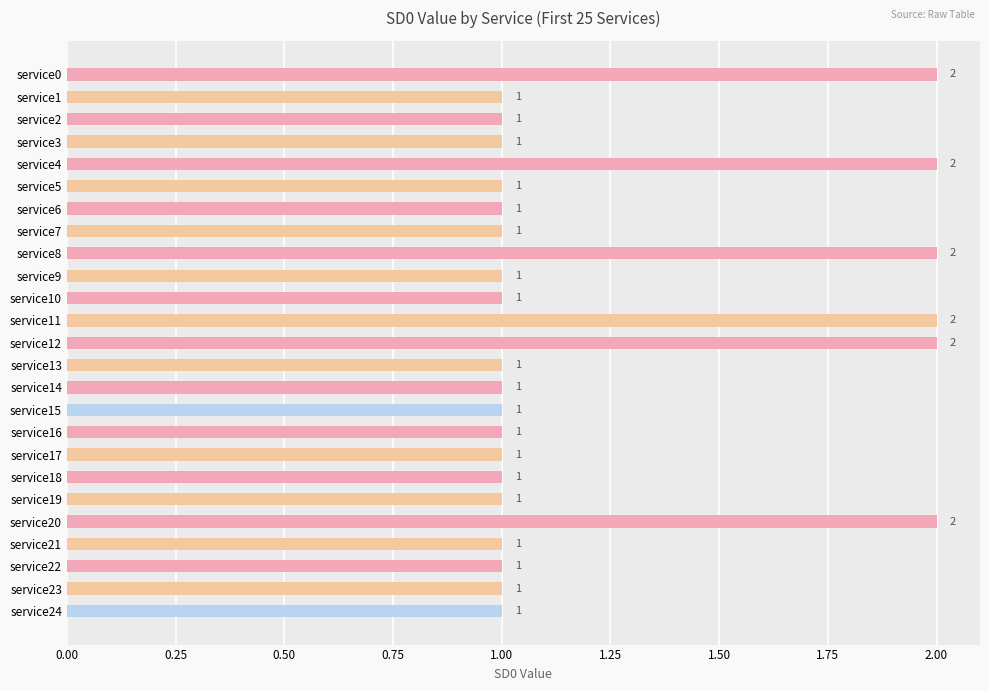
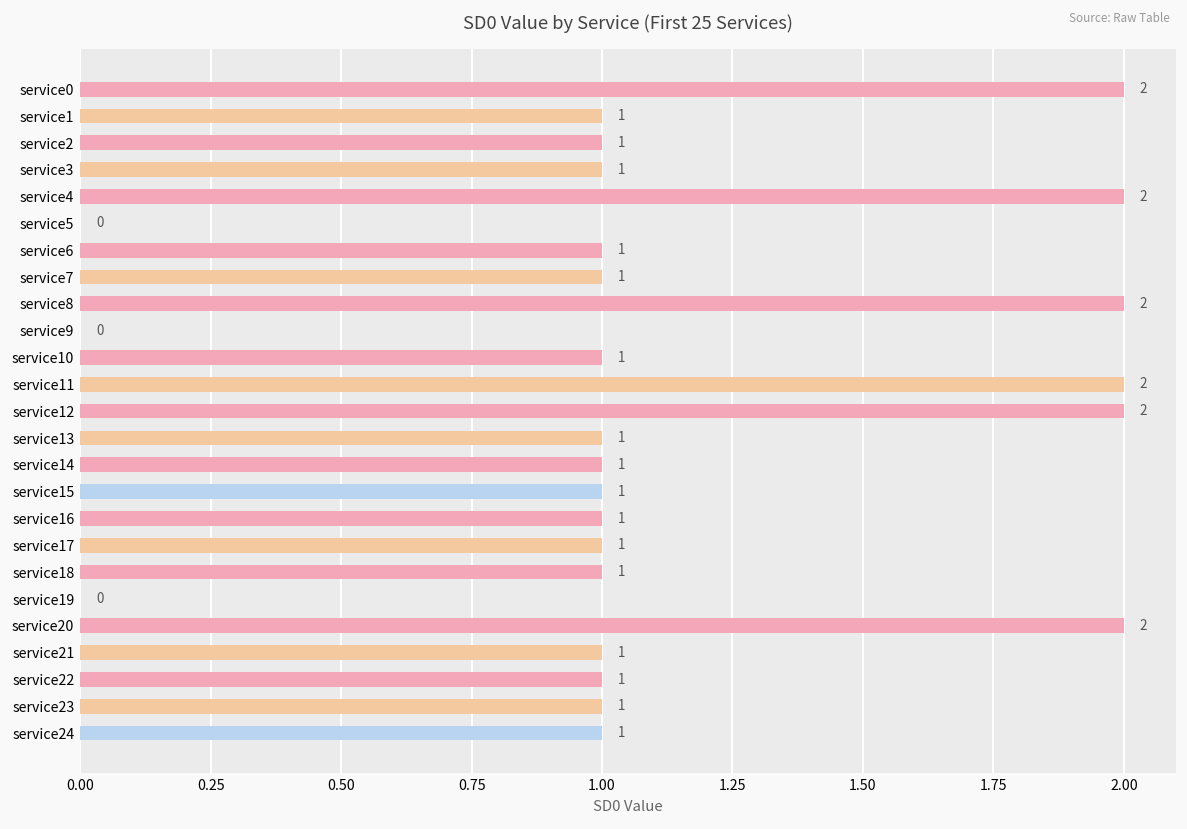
service5: 1 -> 0
service9: 1 -> 0
service19: 1 -> 0
